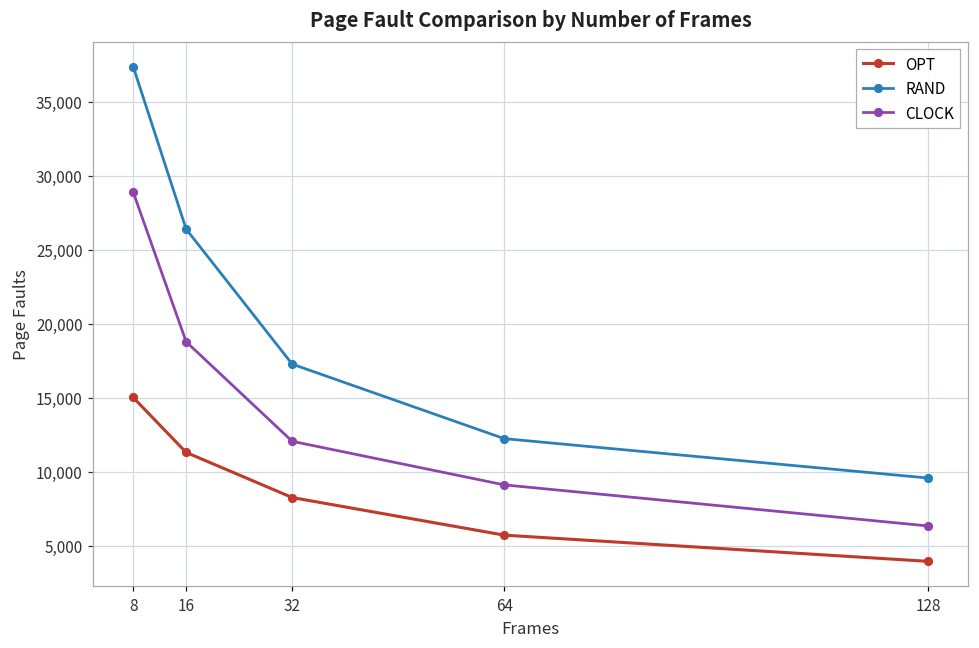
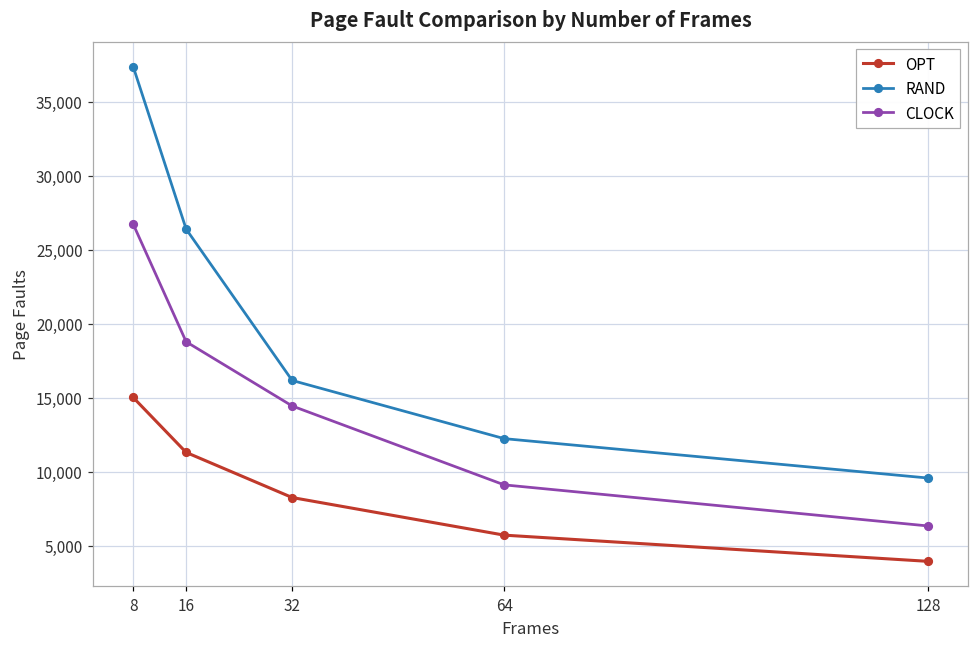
CLOCK, 8: 28,900 -> 26,700
RAND, 32: 17,300 -> 16,200
CLOCK, 32: 12,100 -> 14,500
